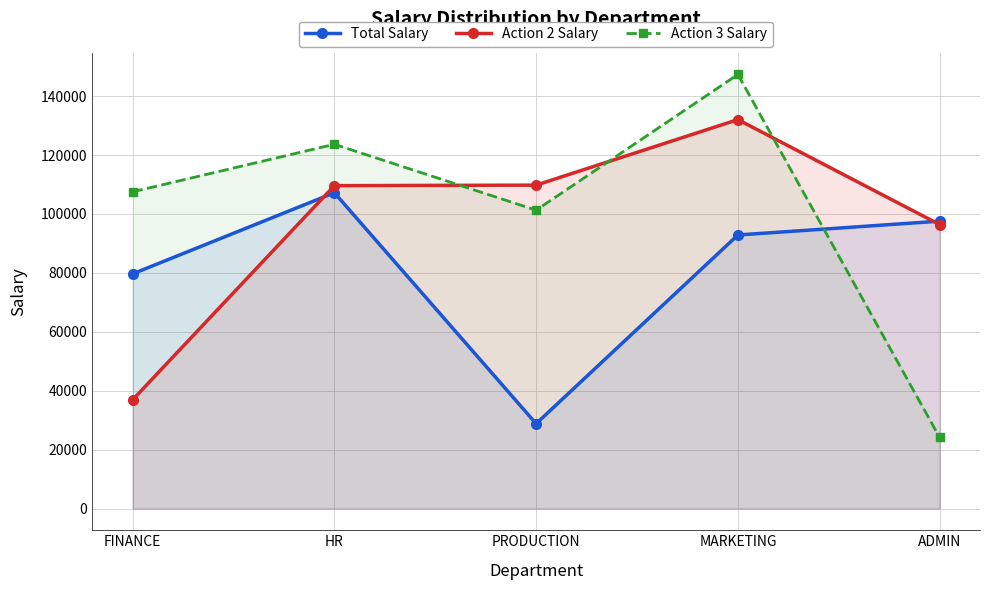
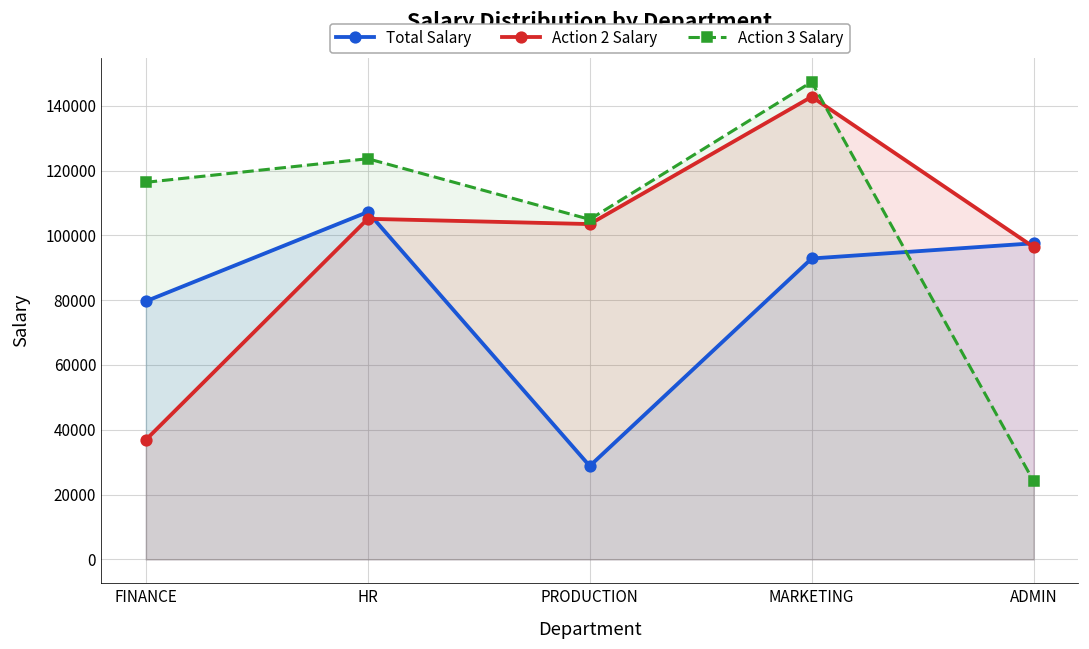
Action 3 Salary, FINANCE: 108000 -> 116000
Action 2 Salary, HR: 110000 -> 105000
Action 2 Salary, PRODUCTION: 110000 -> 103000
Action 3 Salary, PRODUCTION: 101000 -> 105000
Action 2 Salary, MARKETING: 132000 -> 143000
